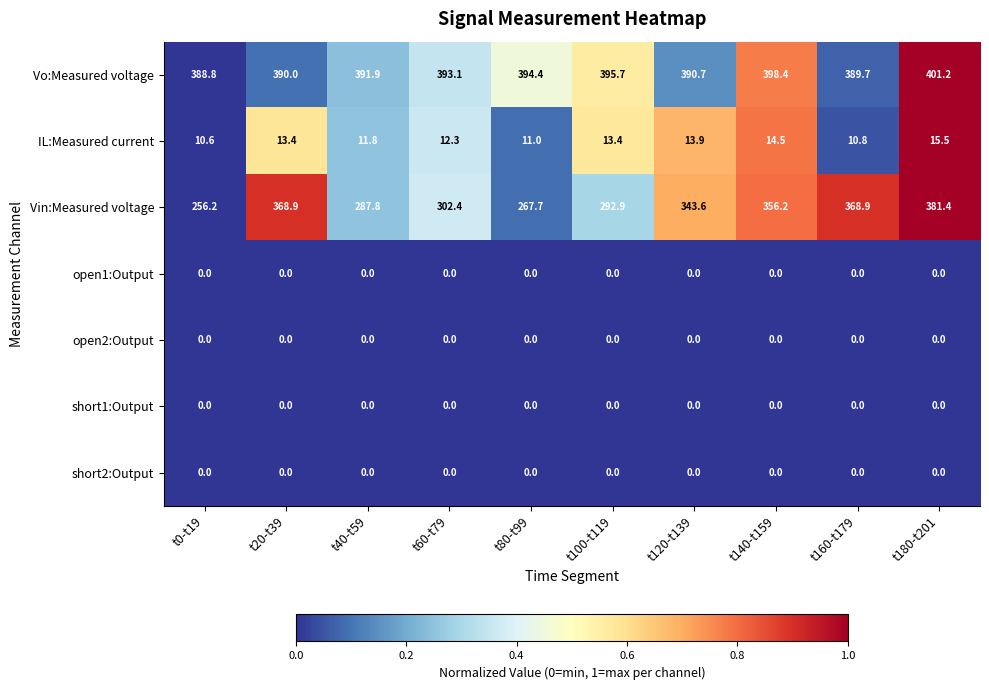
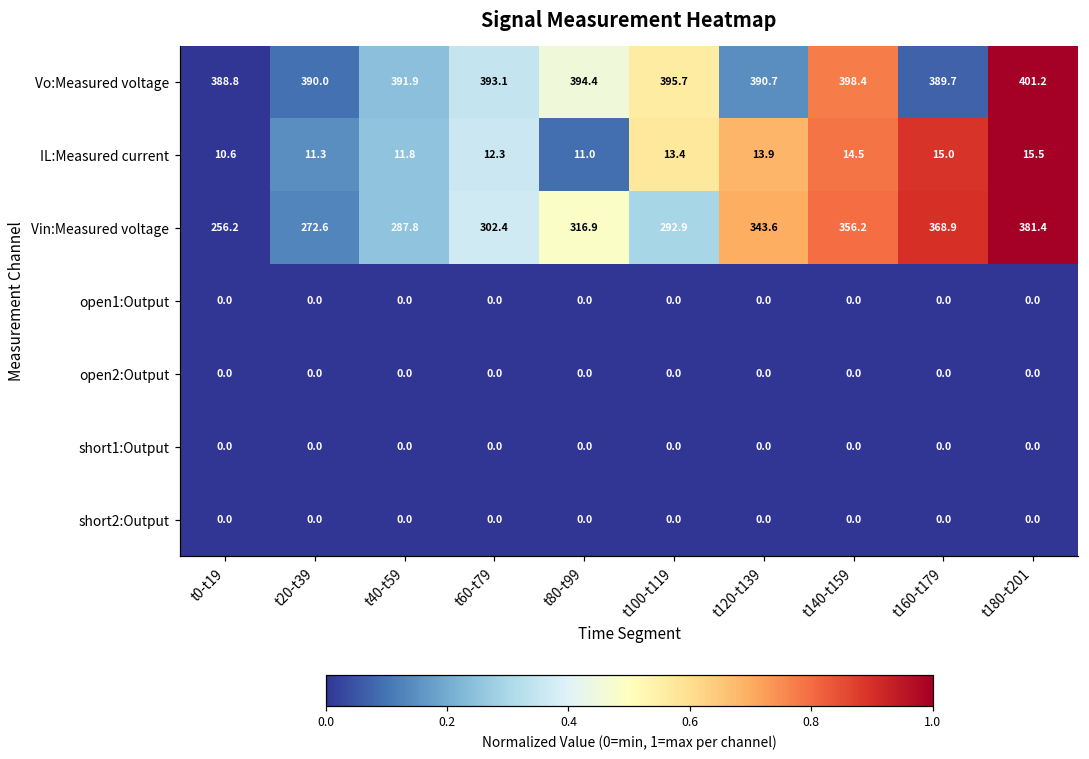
IL:Measured current, t20-t39: 13.4 -> 11.3
IL:Measured current, t160-t179: 10.8 -> 15.0
Vin:Measured voltage, t20-t39: 368.9 -> 272.6
Vin:Measured voltage, t80-t99: 267.7 -> 316.9
